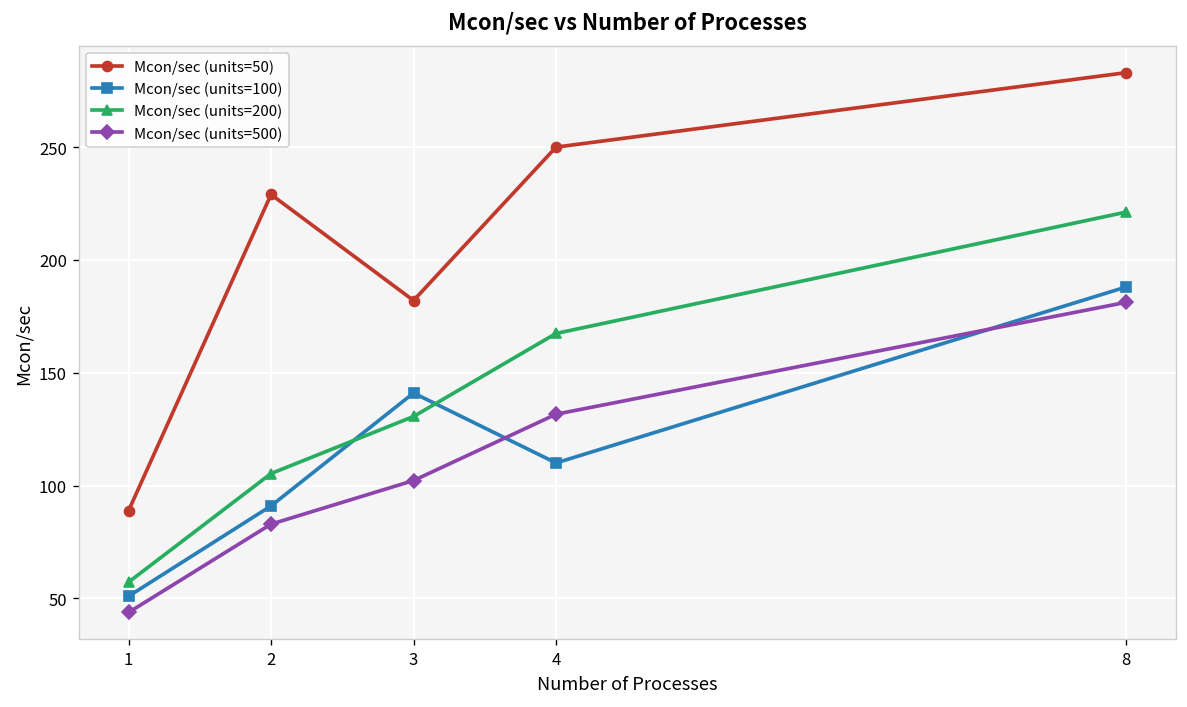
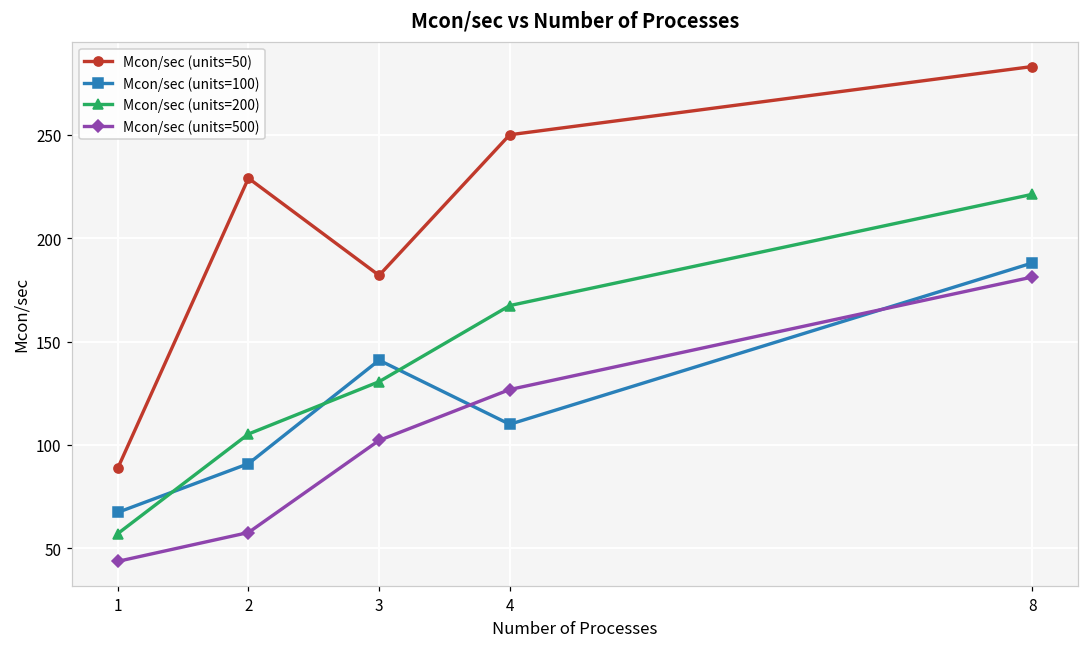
Mcon/sec (units=100), 1: 51 -> 67
Mcon/sec (units=500), 2: 83 -> 58
Mcon/sec (units=500), 4: 132 -> 127
